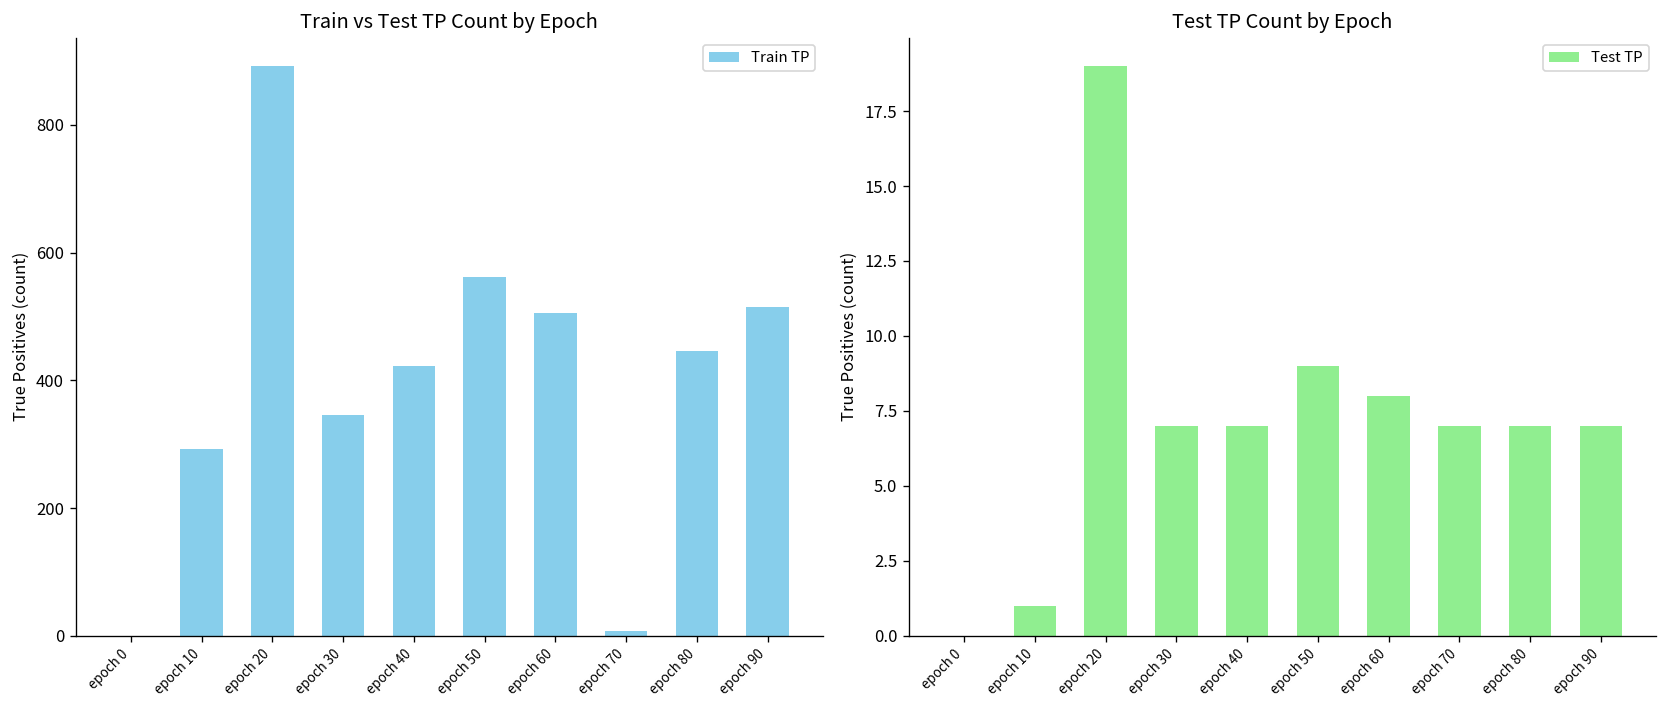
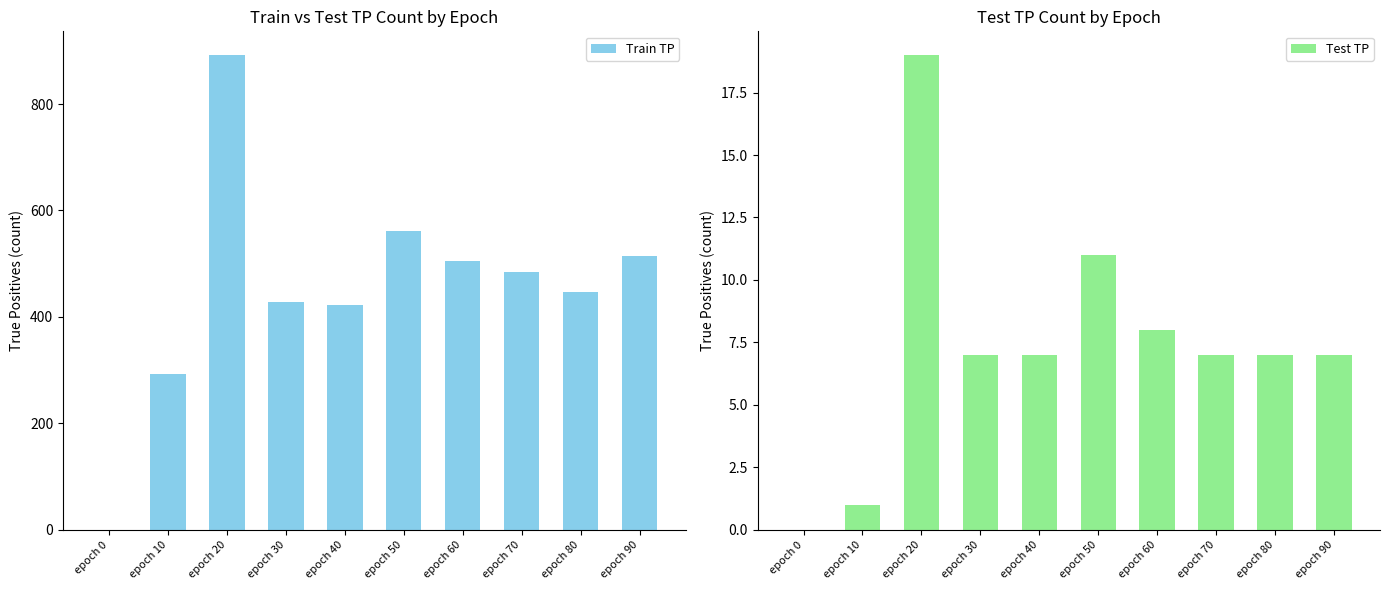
Train vs Test TP Count by Epoch, epoch 30: 350 -> 430
Train vs Test TP Count by Epoch, epoch 70: 10 -> 480
Test TP Count by Epoch, epoch 50: 9 -> 11
